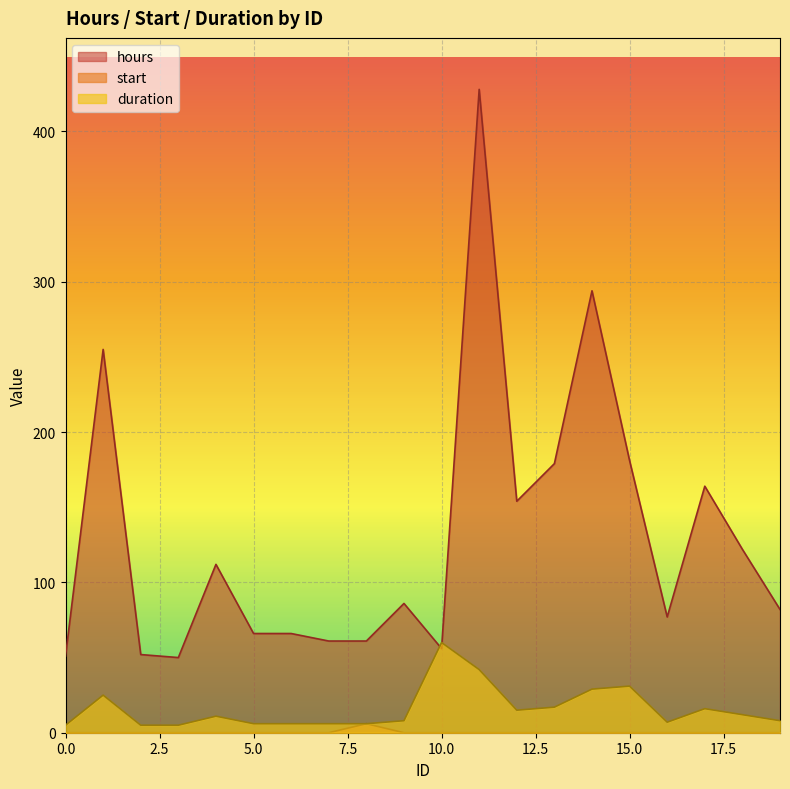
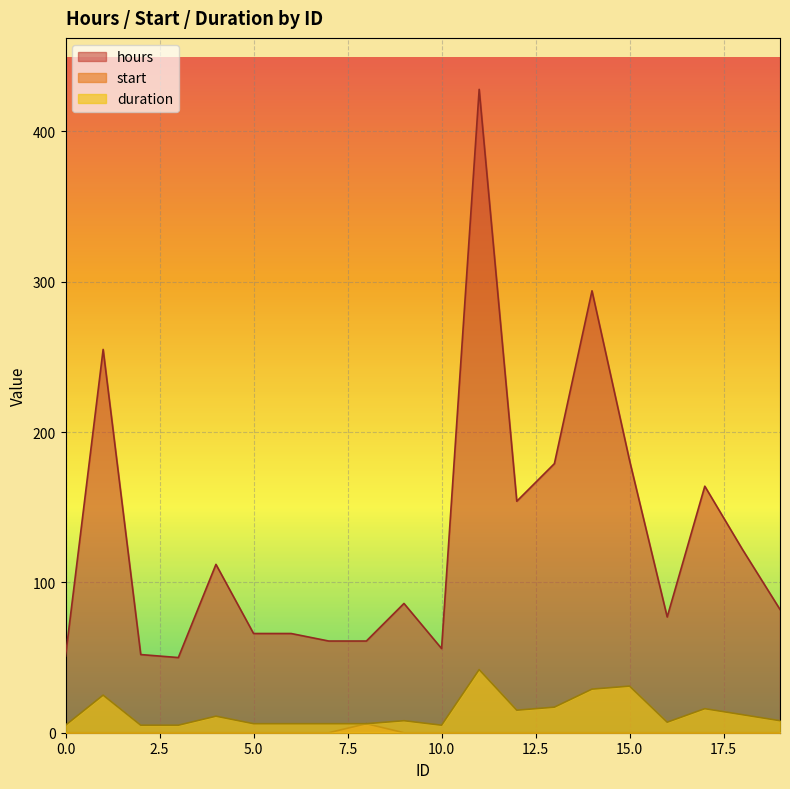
duration, 10.0: 60 -> 5
